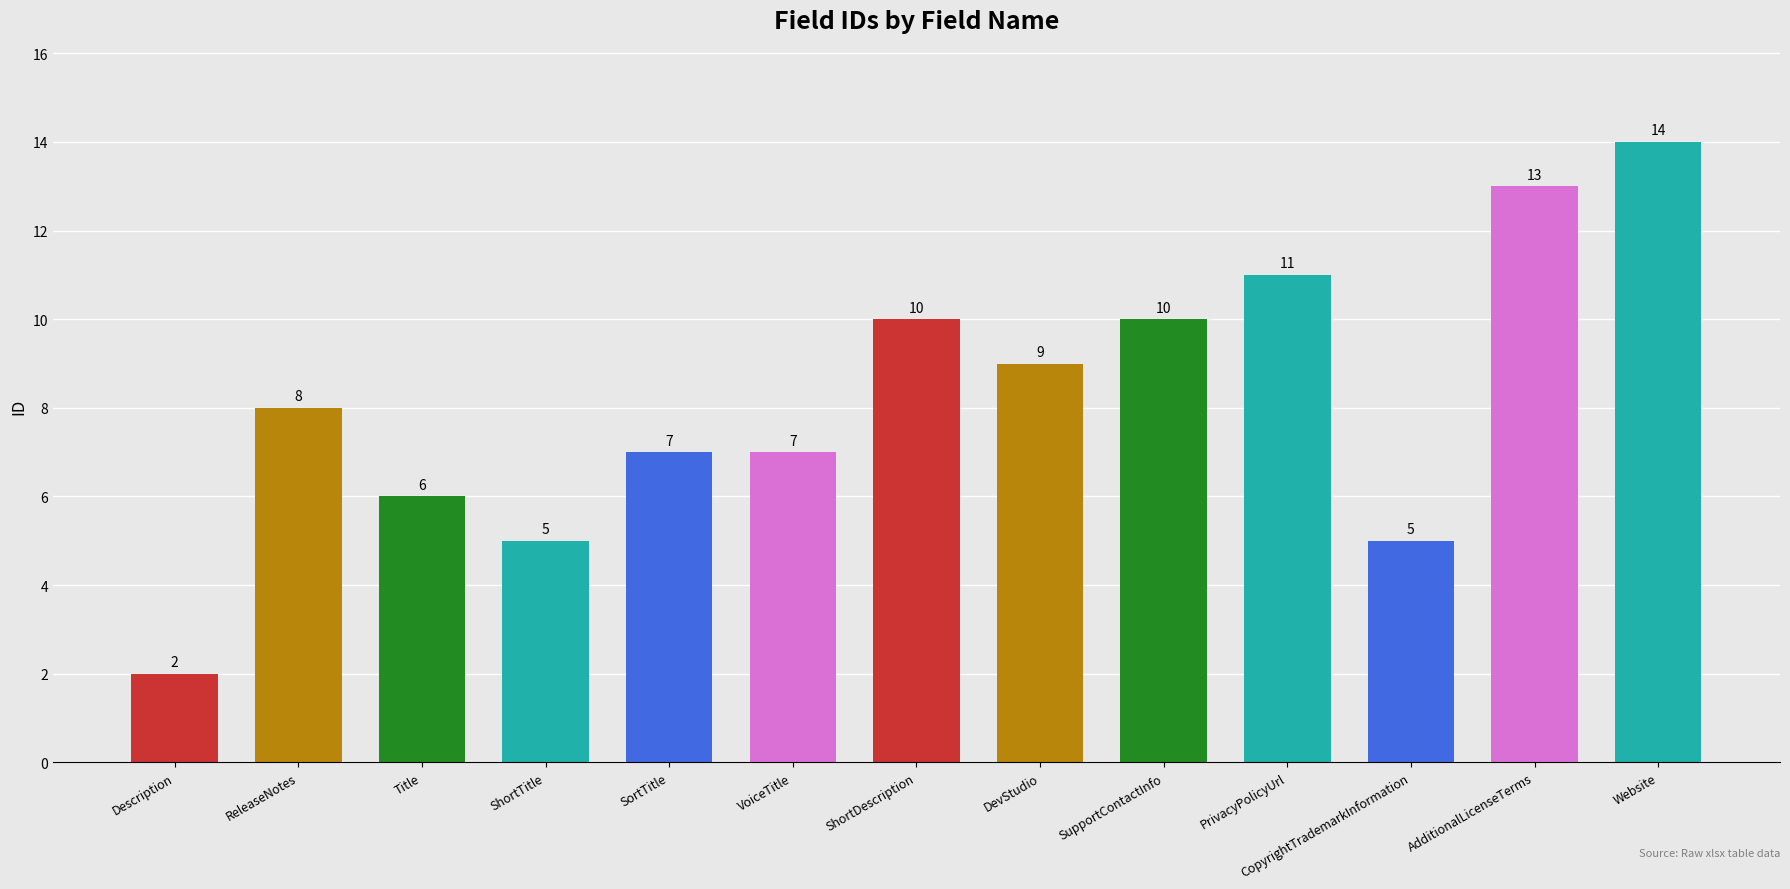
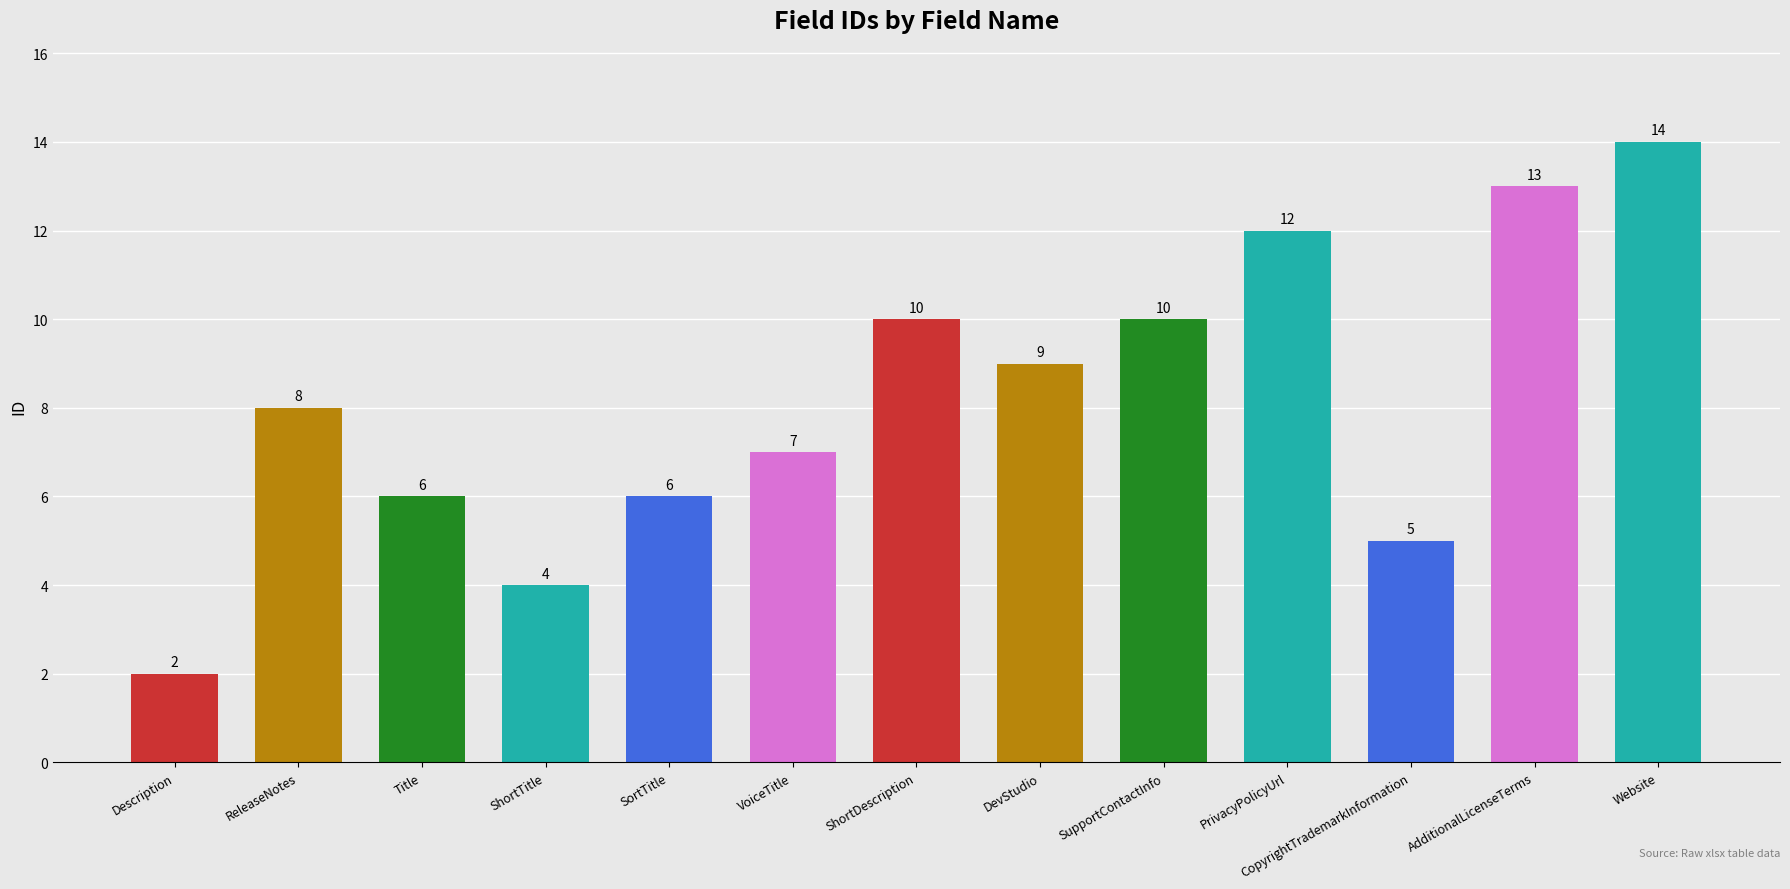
ShortTitle: 5 -> 4
SortTitle: 7 -> 6
PrivacyPolicyUrl: 11 -> 12
